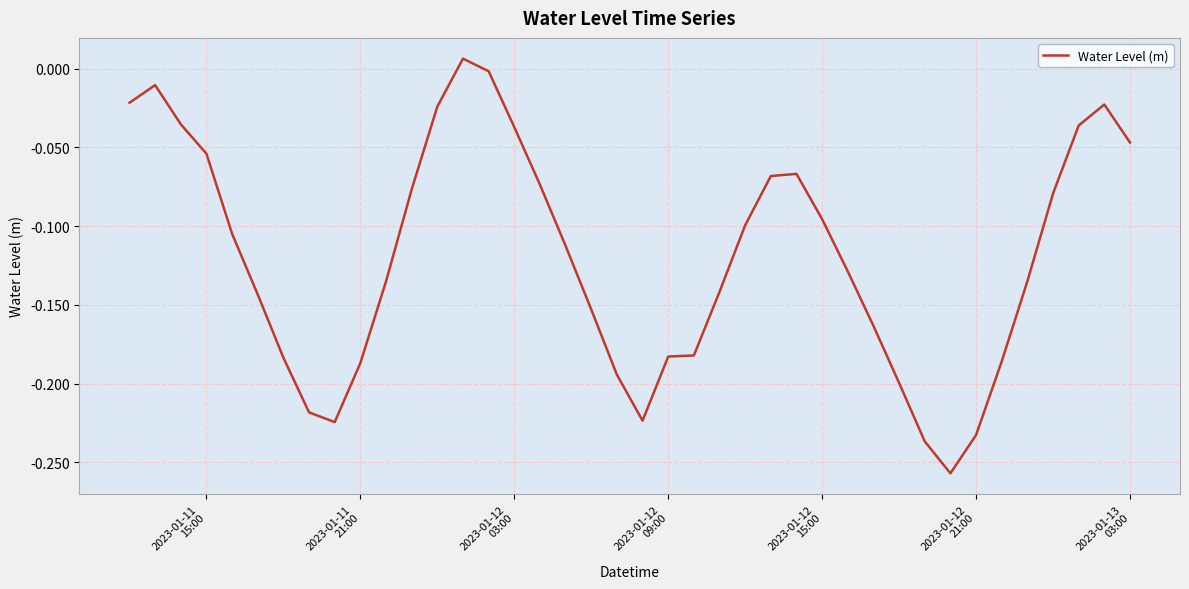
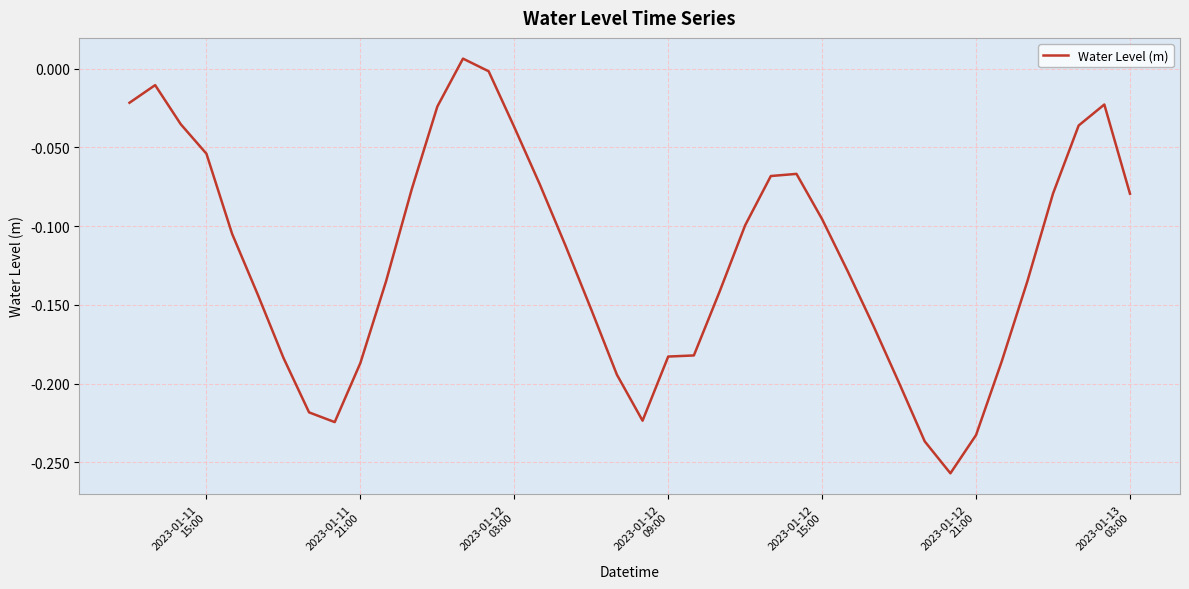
2023-01-13 03:00: -0.047 -> -0.079
